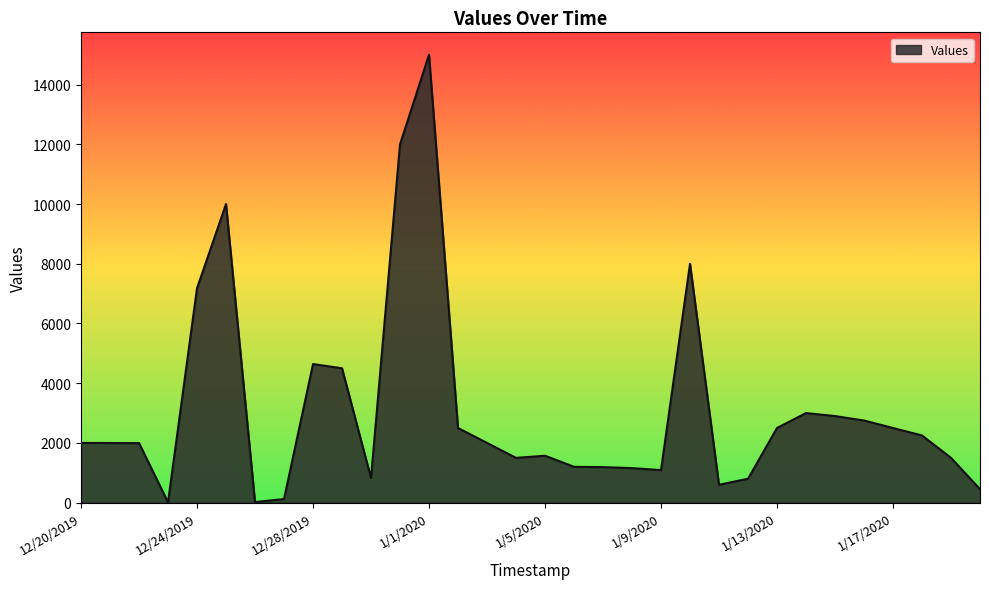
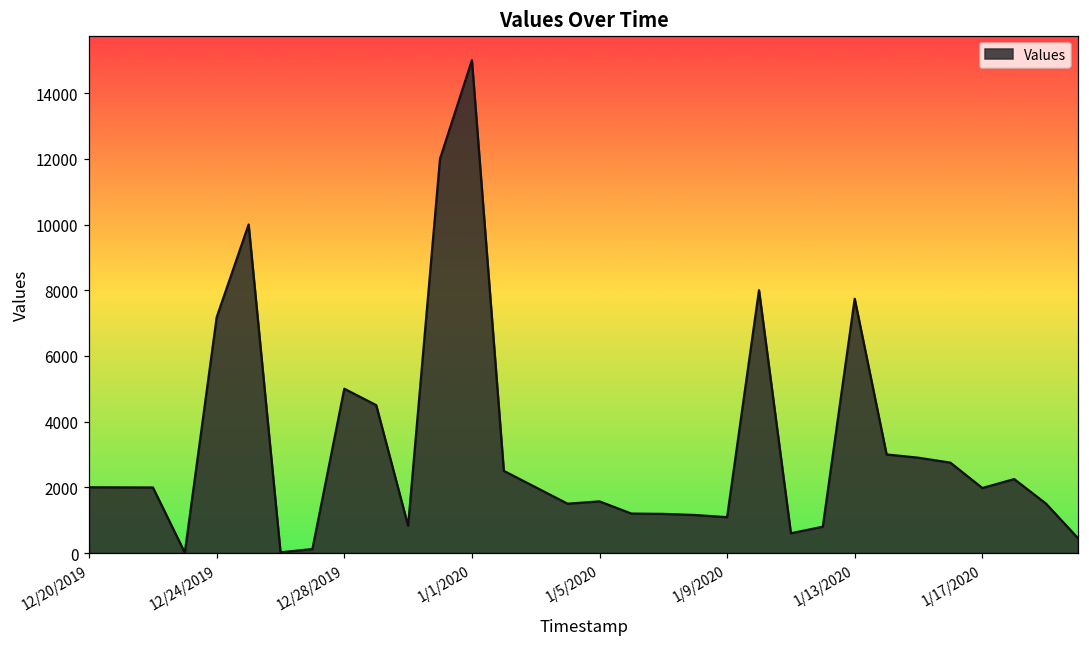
12/28/2019: 4600 -> 5000
1/13/2020: 2500 -> 7700
1/17/2020: 2500 -> 2000
